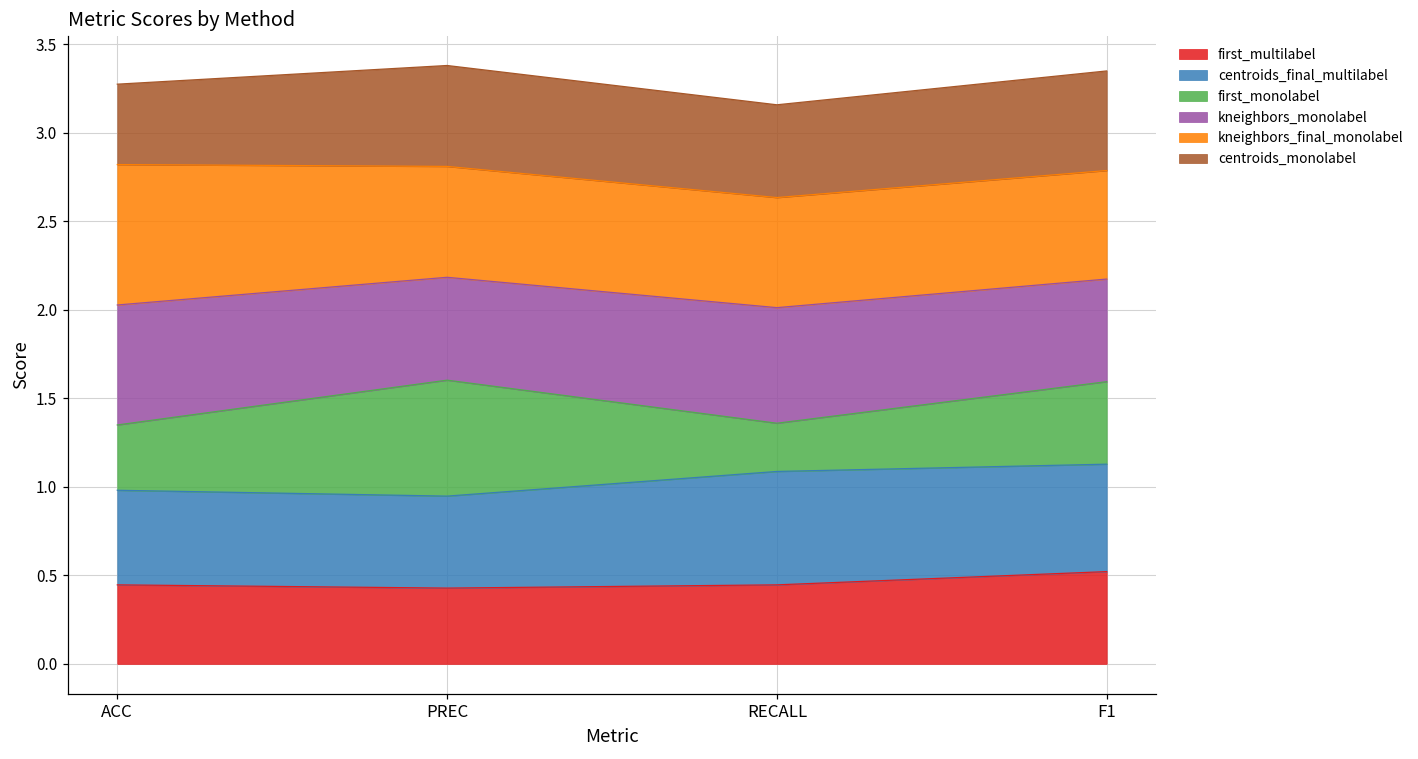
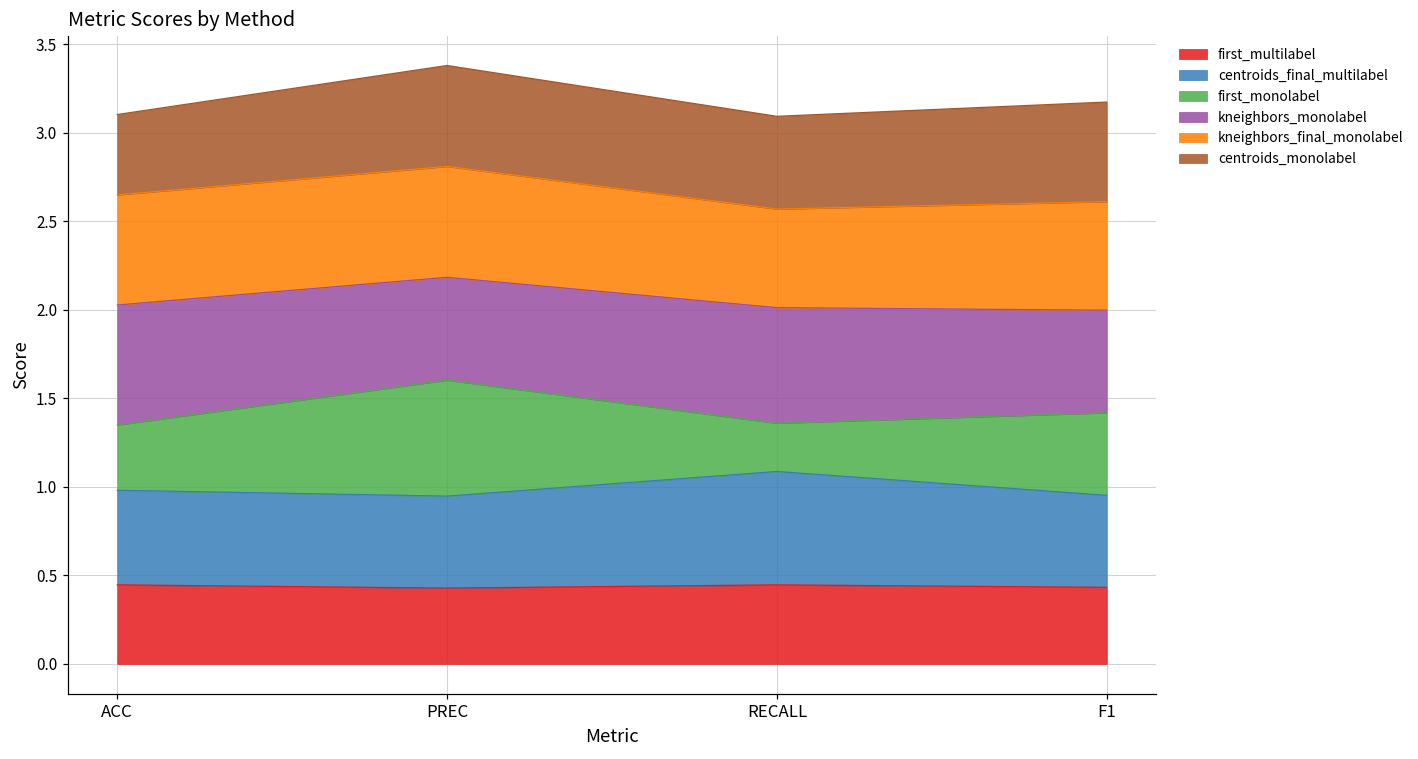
kneighbors_final_monolabel, ACC: 0.79 -> 0.62
kneighbors_final_monolabel, RECALL: 0.62 -> 0.56
first_multilabel, F1: 0.52 -> 0.43
centroids_final_multilabel, F1: 0.61 -> 0.52
